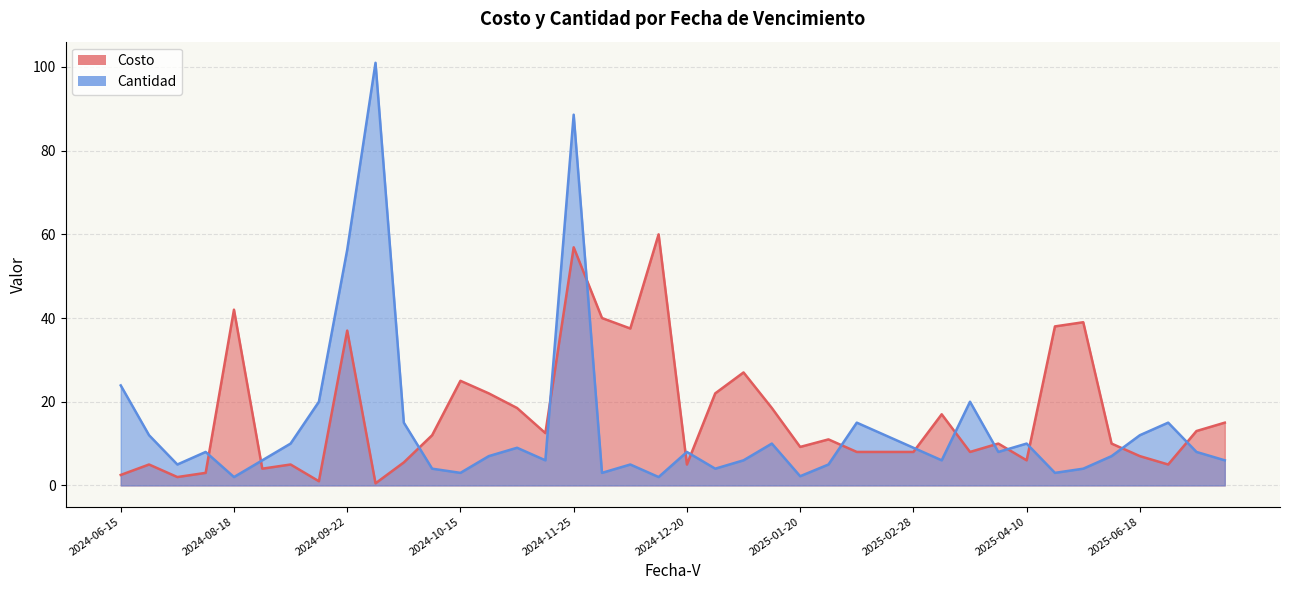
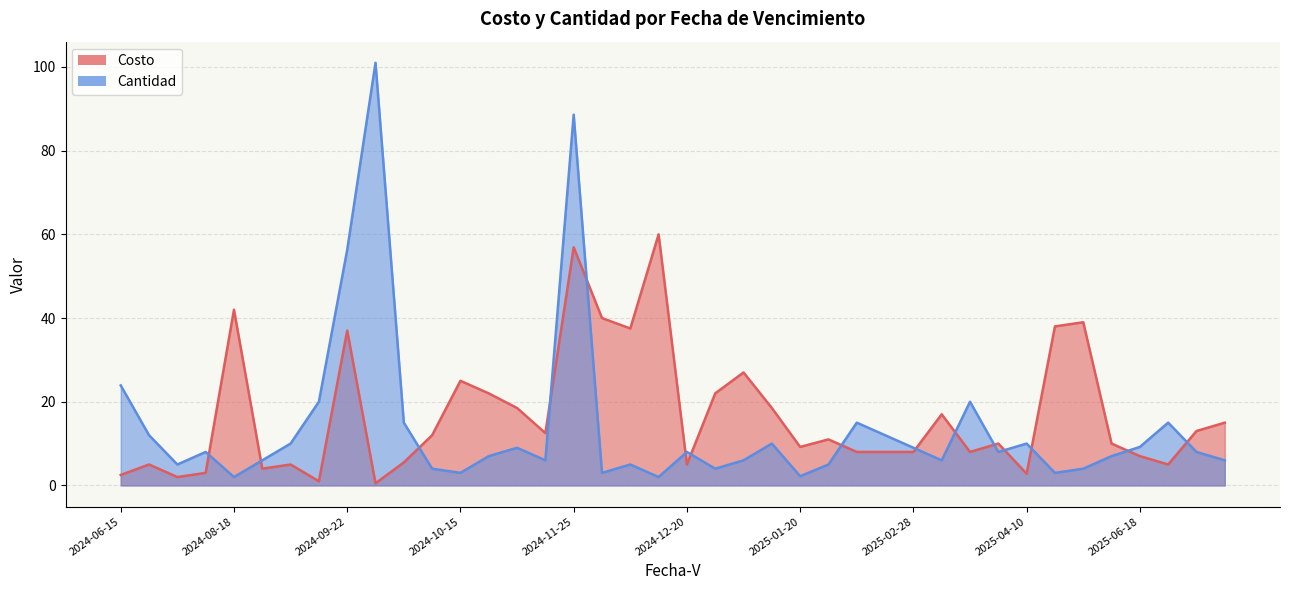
Costo, 2025-04-10: 6 -> 3
Cantidad, 2025-06-18: 12 -> 9
